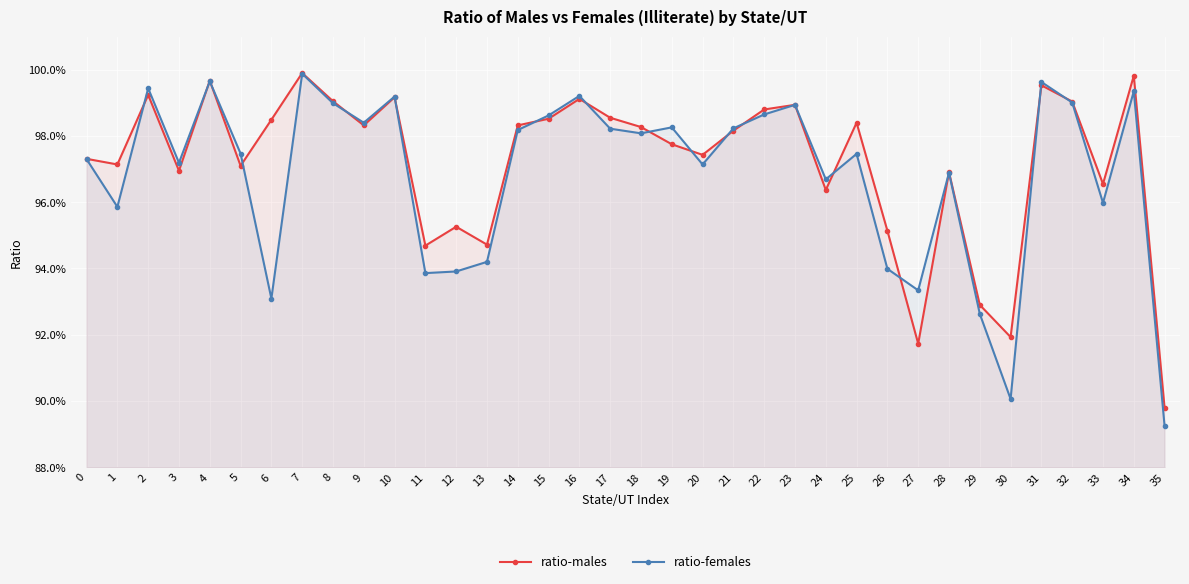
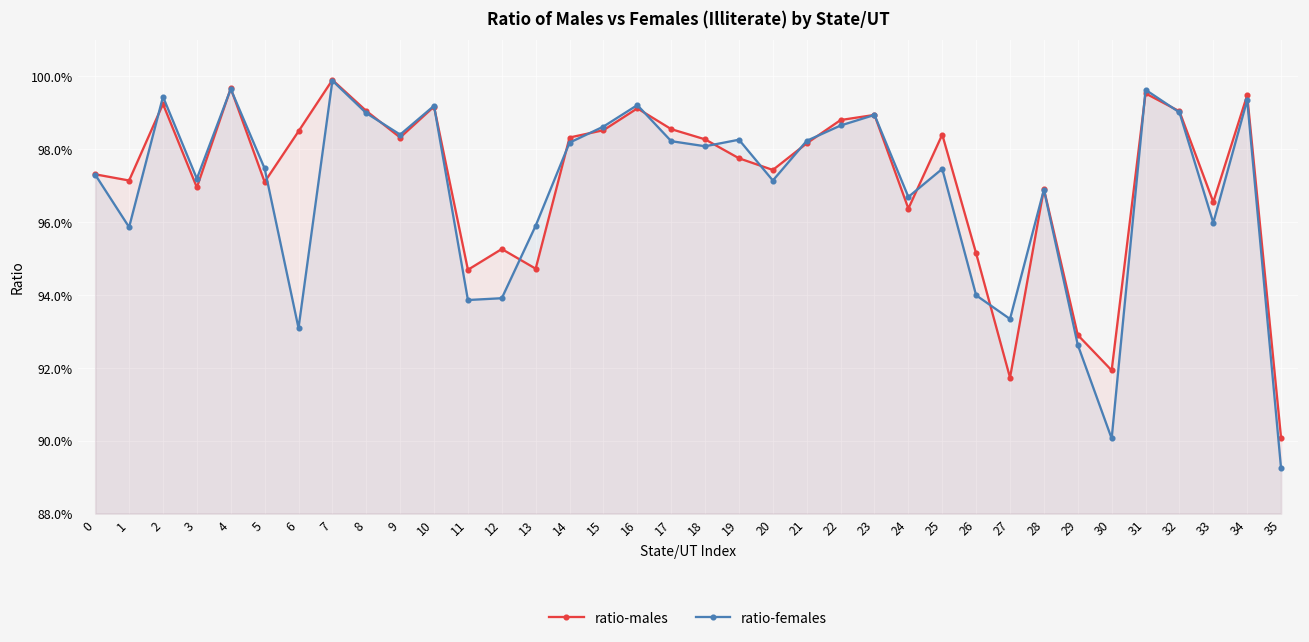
ratio-females, 13: 94.2% -> 95.9%
ratio-males, 34: 99.8% -> 99.5%
ratio-males, 35: 89.8% -> 90.1%
